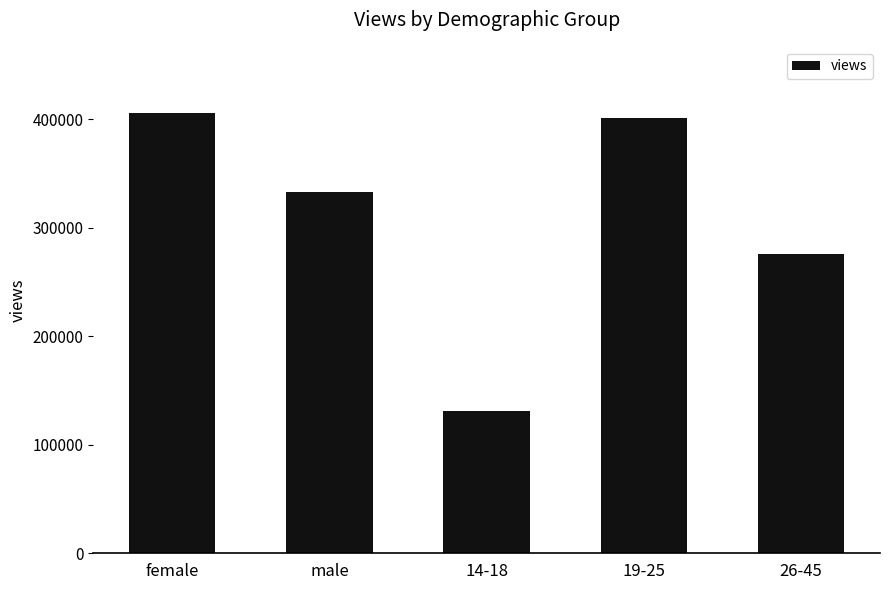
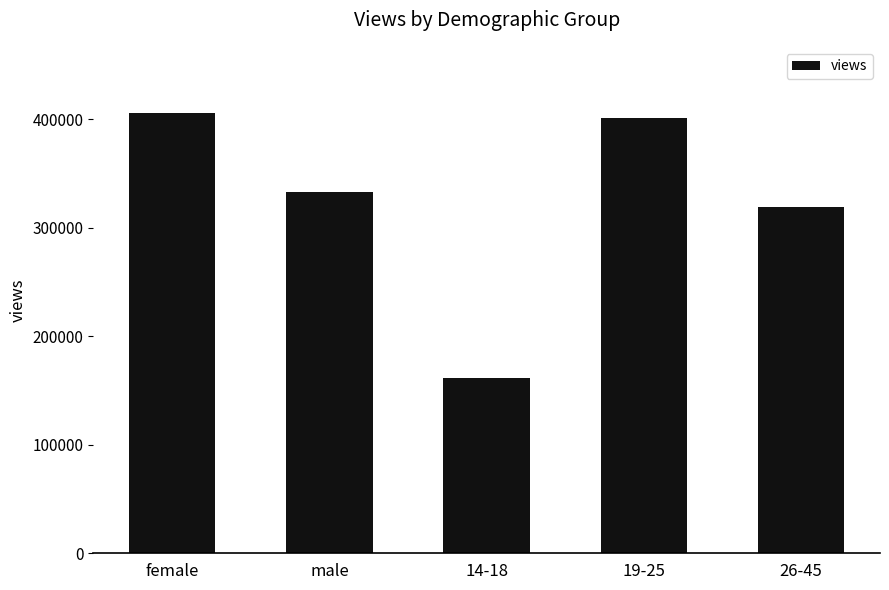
14-18: 131000 -> 161000
26-45: 276000 -> 319000
